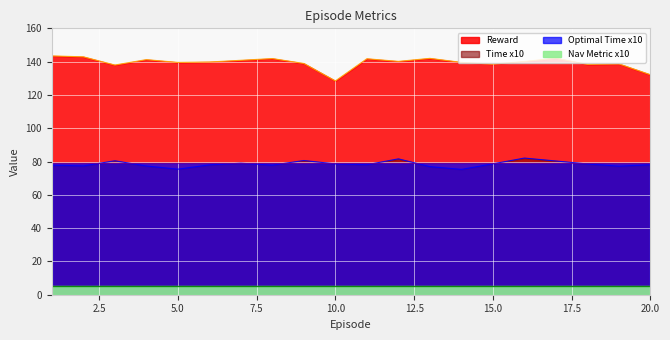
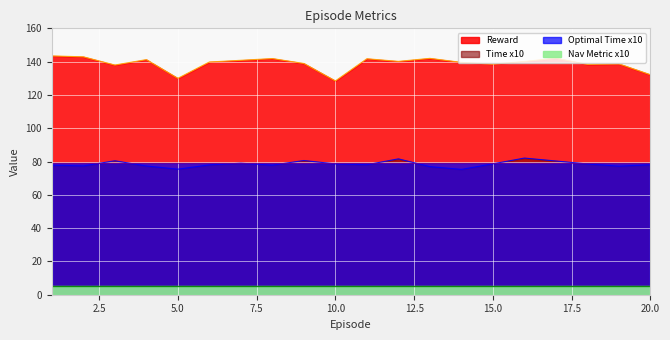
Reward, 5.0: 140 -> 130
